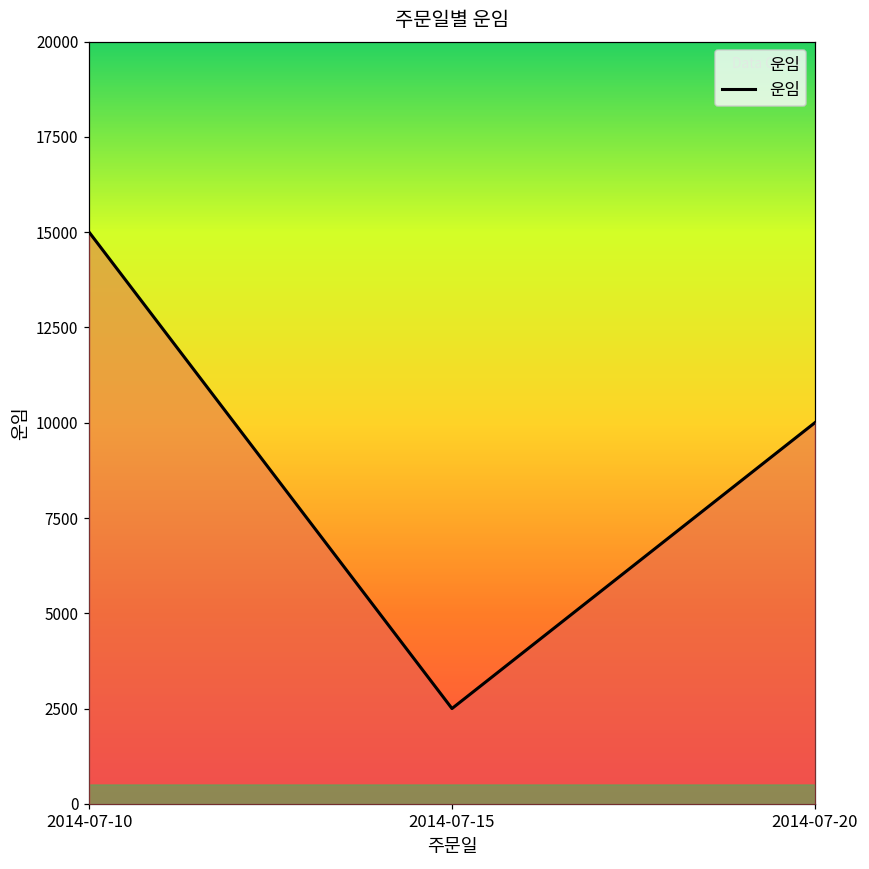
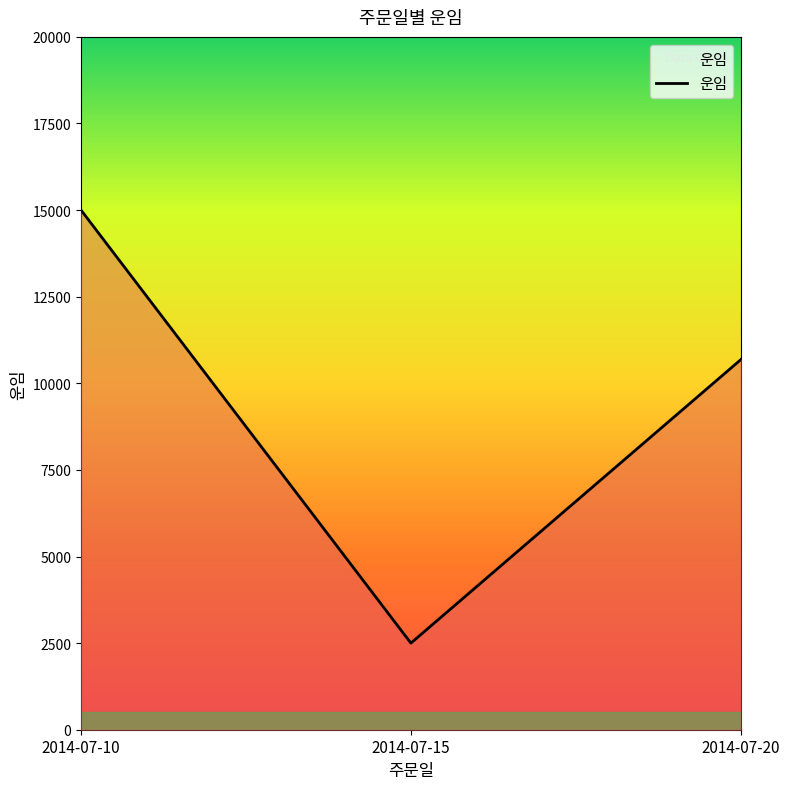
2014-07-20: 10000 -> 10700
